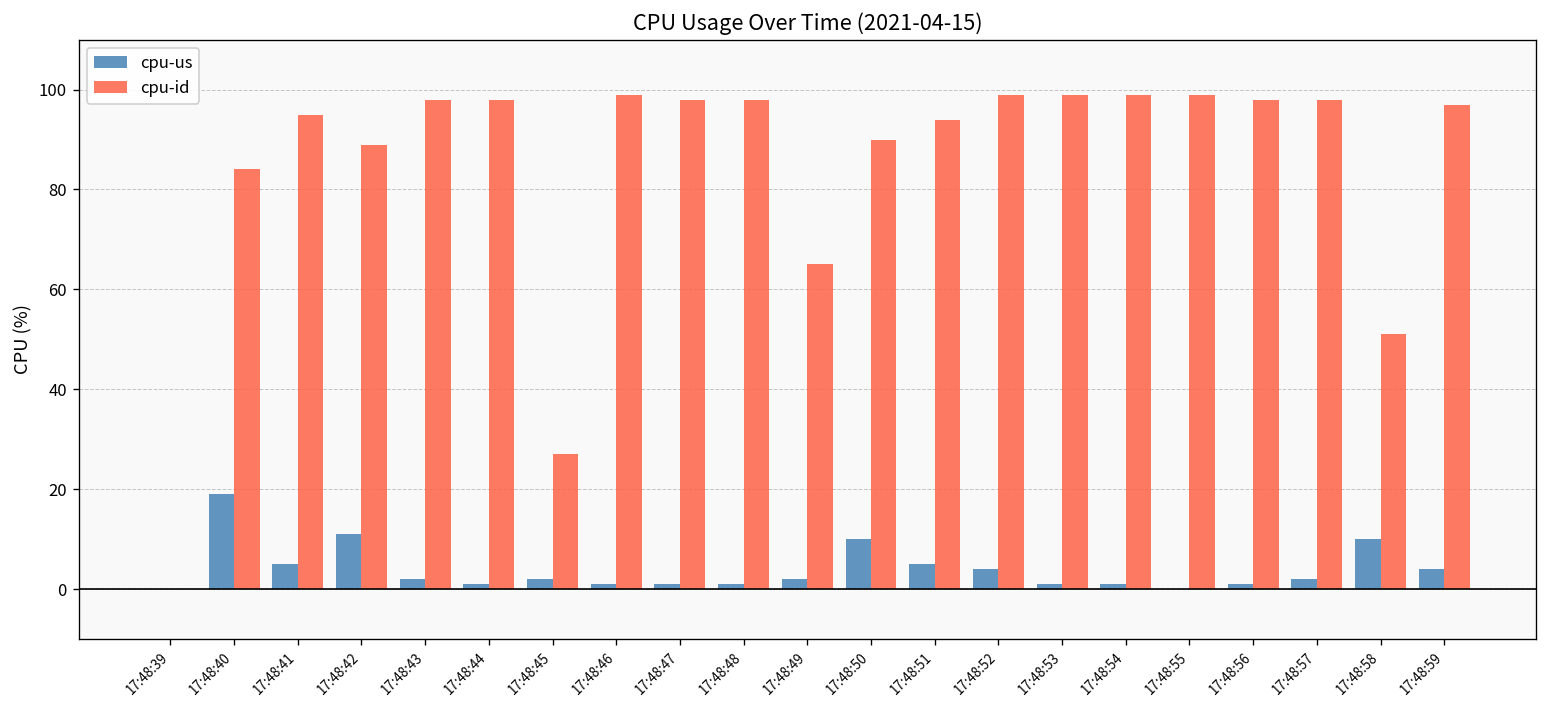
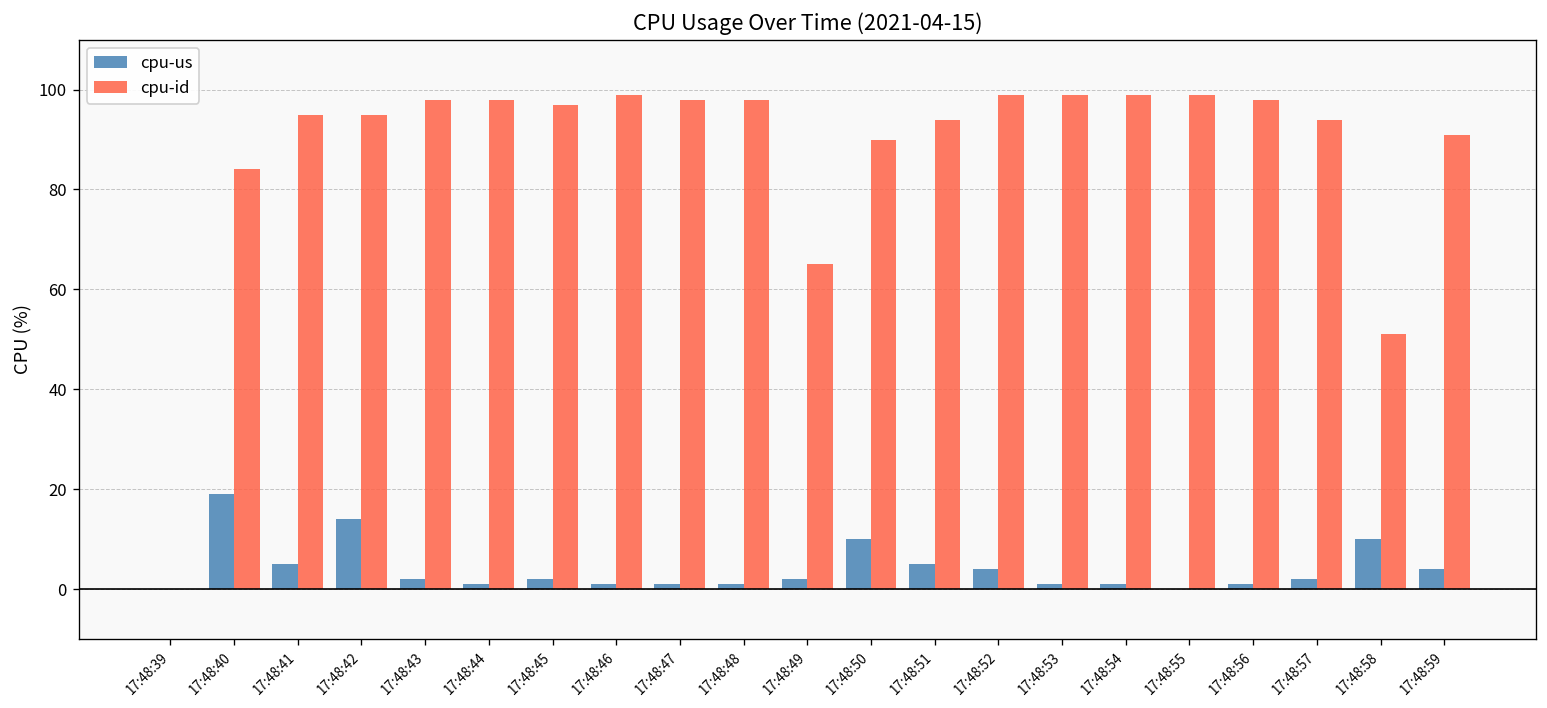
cpu-us, 17:48:42: 11 -> 14
cpu-id, 17:48:42: 89 -> 95
cpu-id, 17:48:45: 27 -> 97
cpu-id, 17:48:57: 98 -> 94
cpu-id, 17:48:59: 97 -> 91
